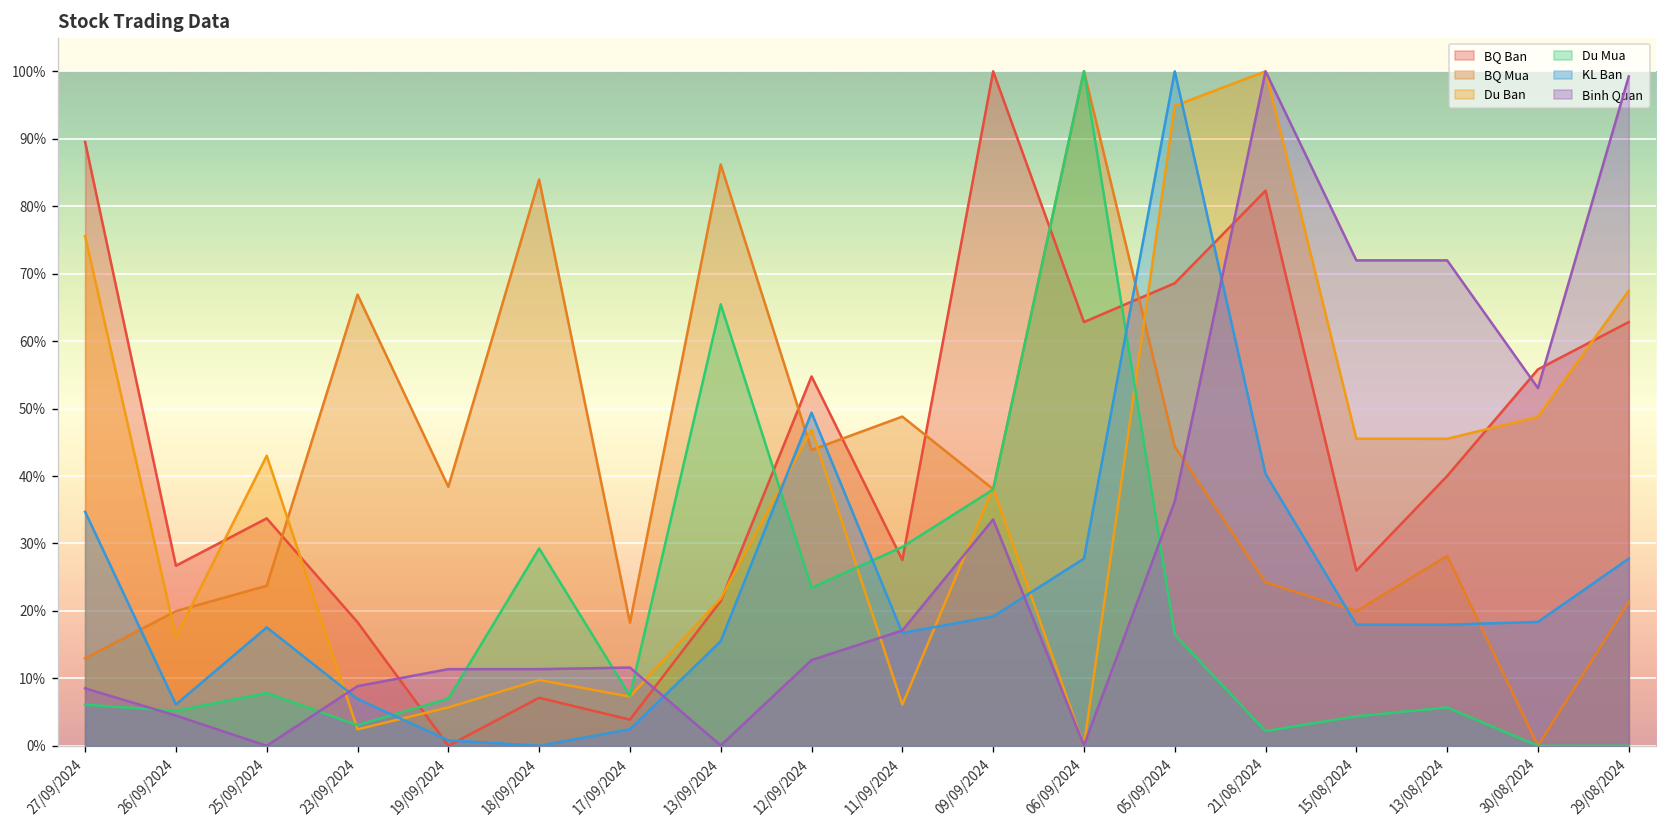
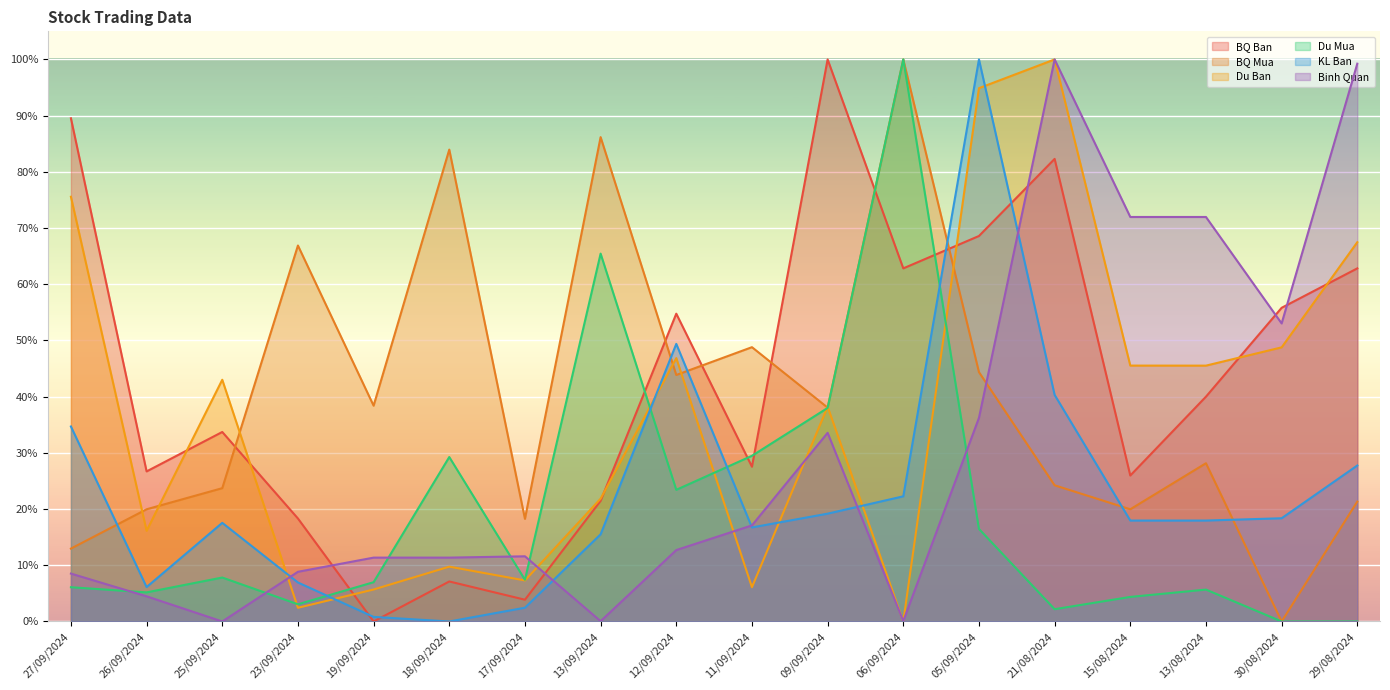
KL Ban, 06/09/2024: 28% -> 22%
